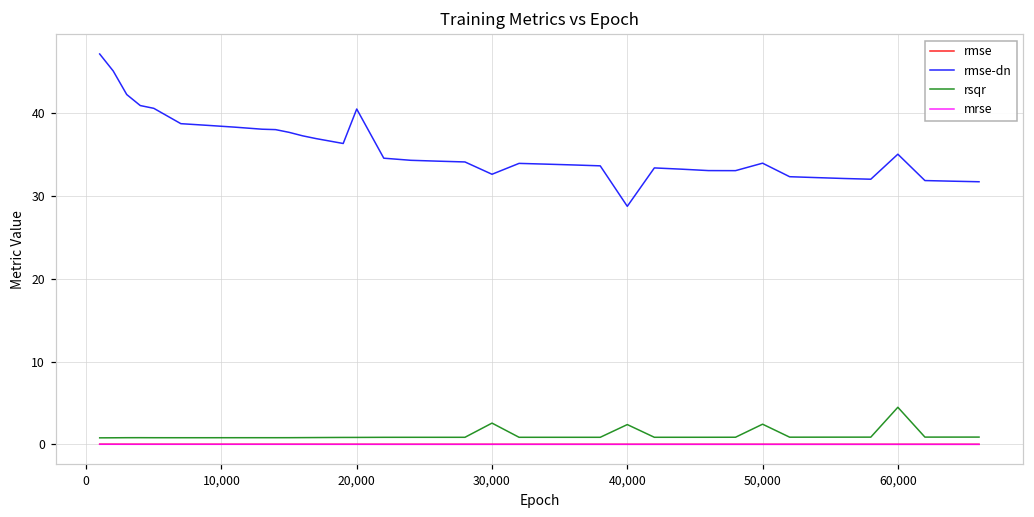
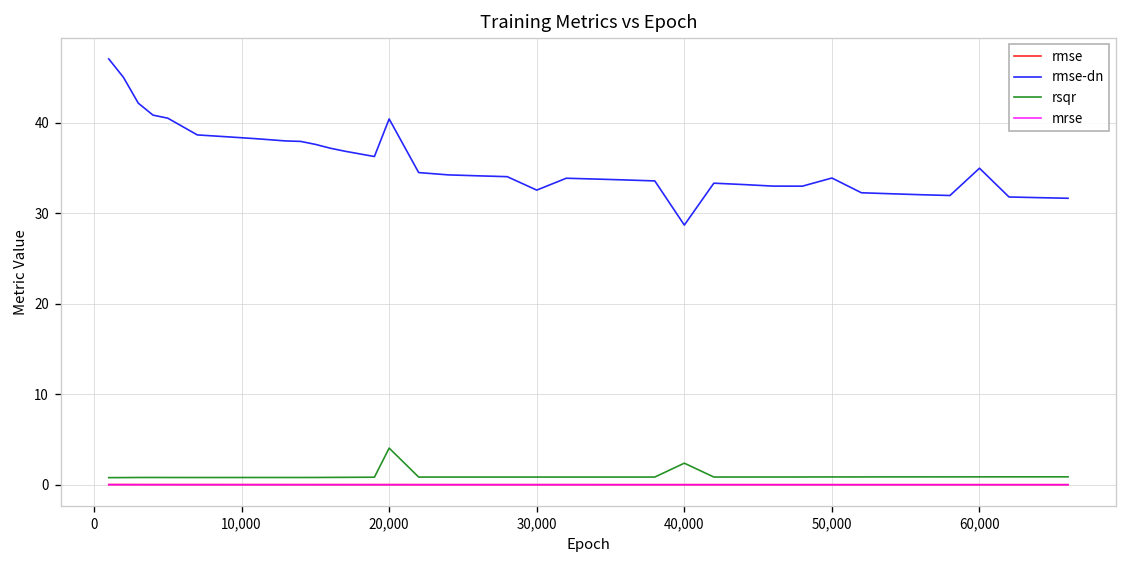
rsqr, 20,000: 1 -> 4
rsqr, 30,000: 3 -> 1
rsqr, 50,000: 2 -> 1
rsqr, 60,000: 4 -> 1
